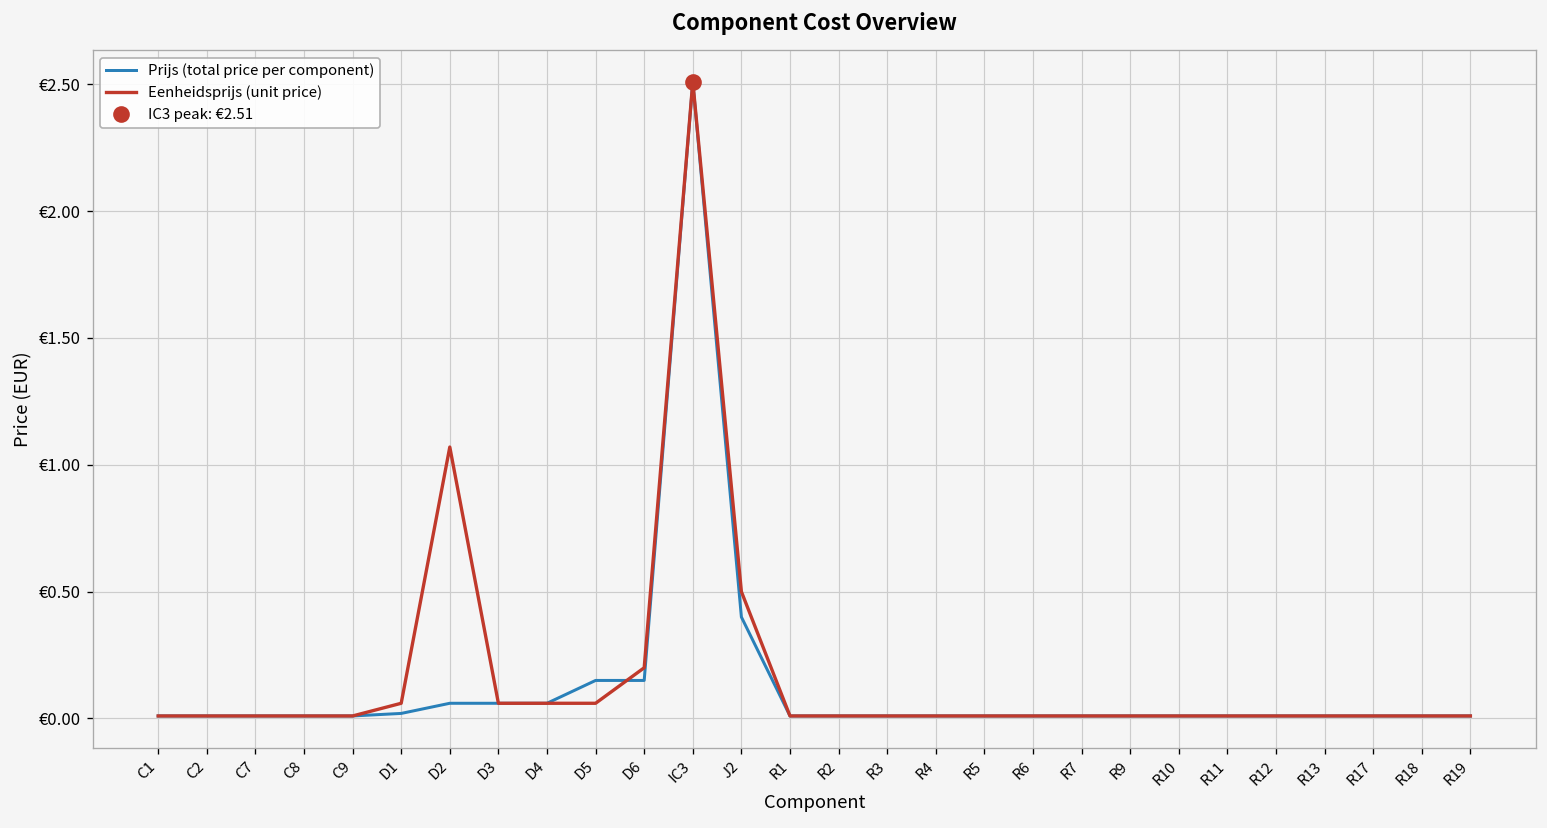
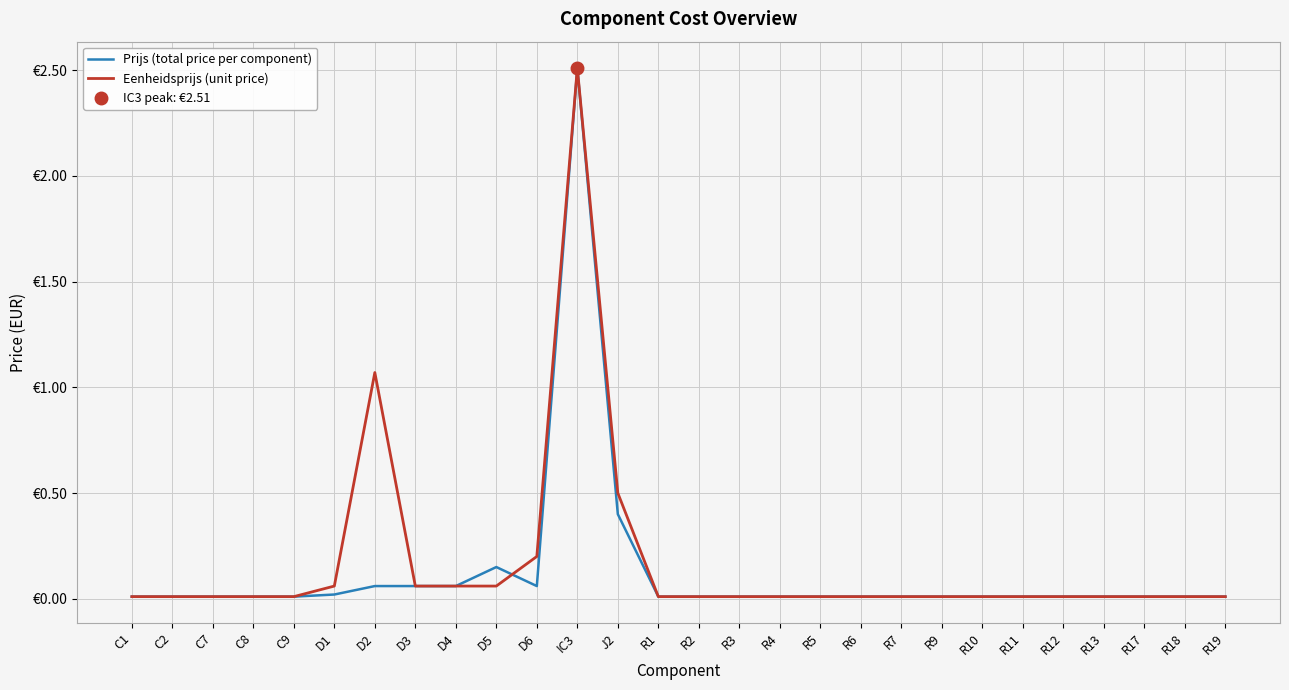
Prijs (total price per component), D6: €0.15 -> €0.06
